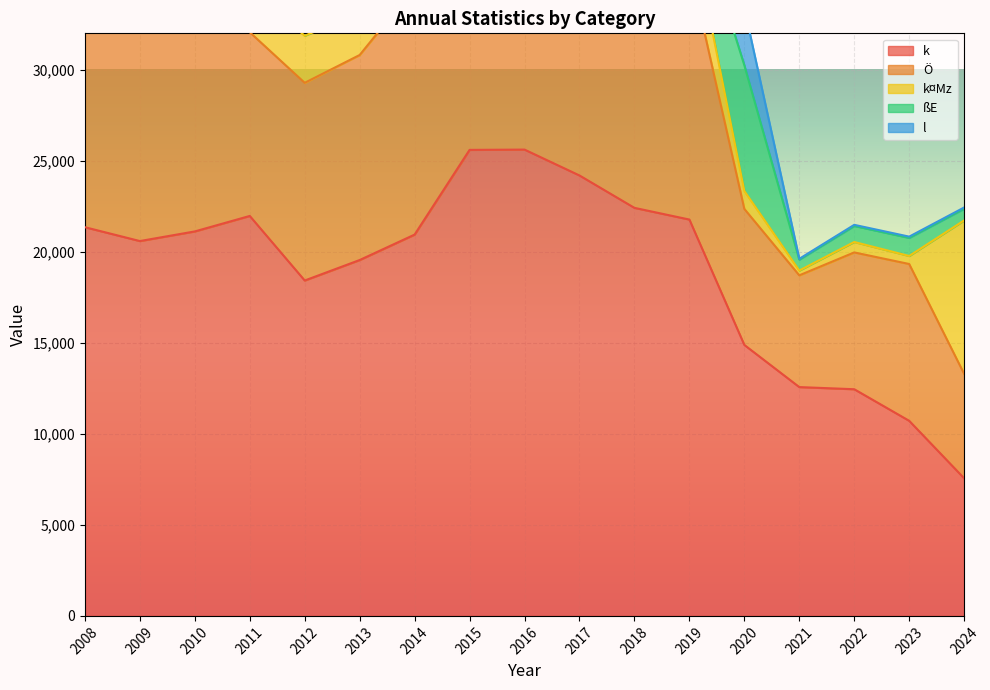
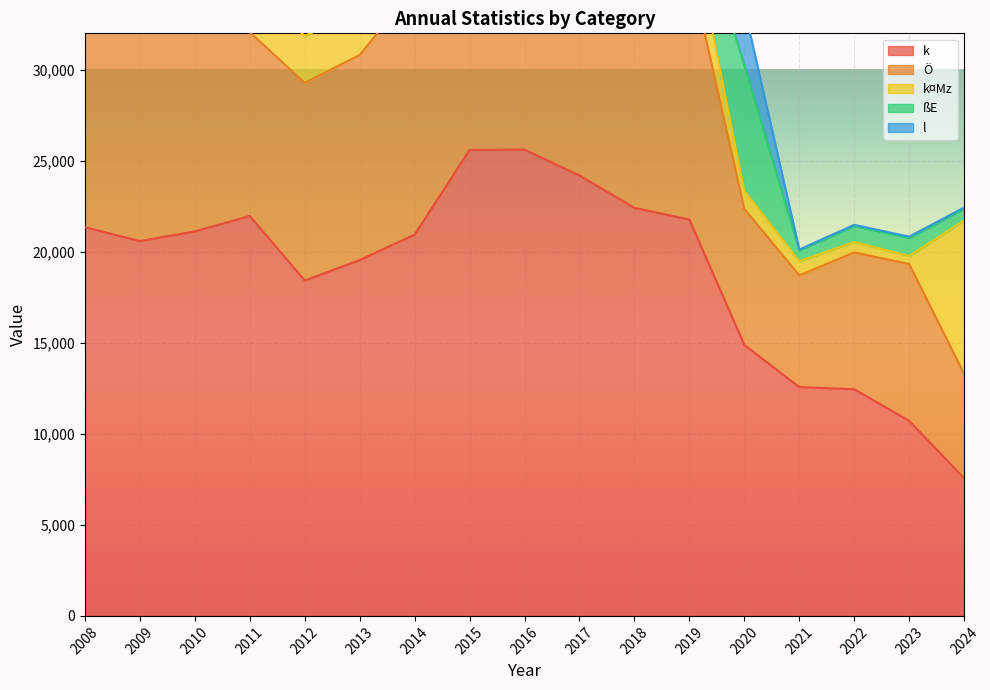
k¤Mz, 2021: 300 -> 800
